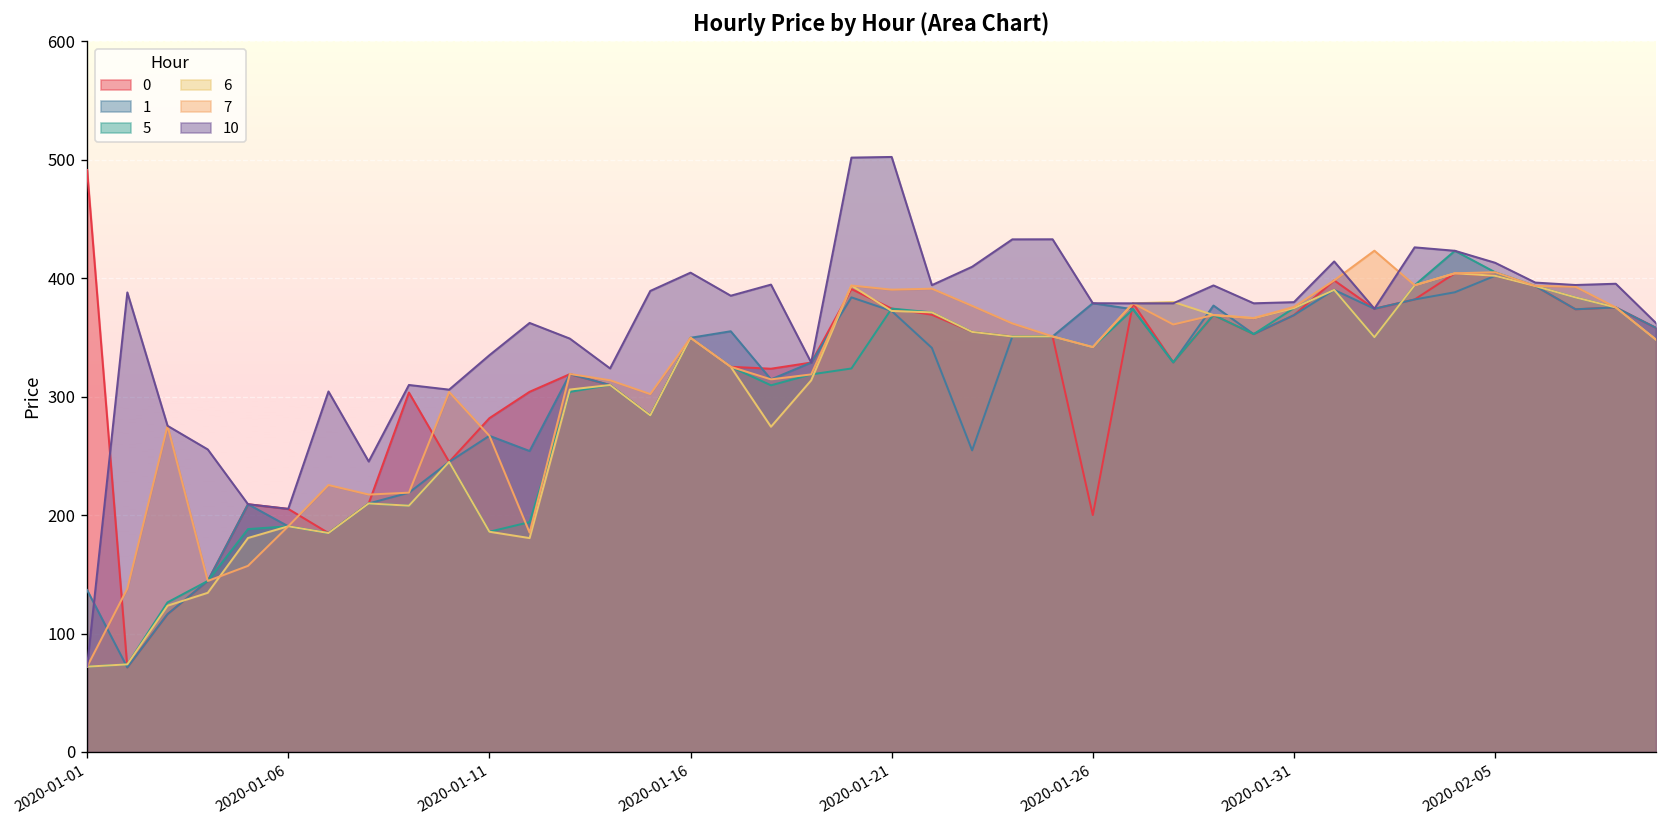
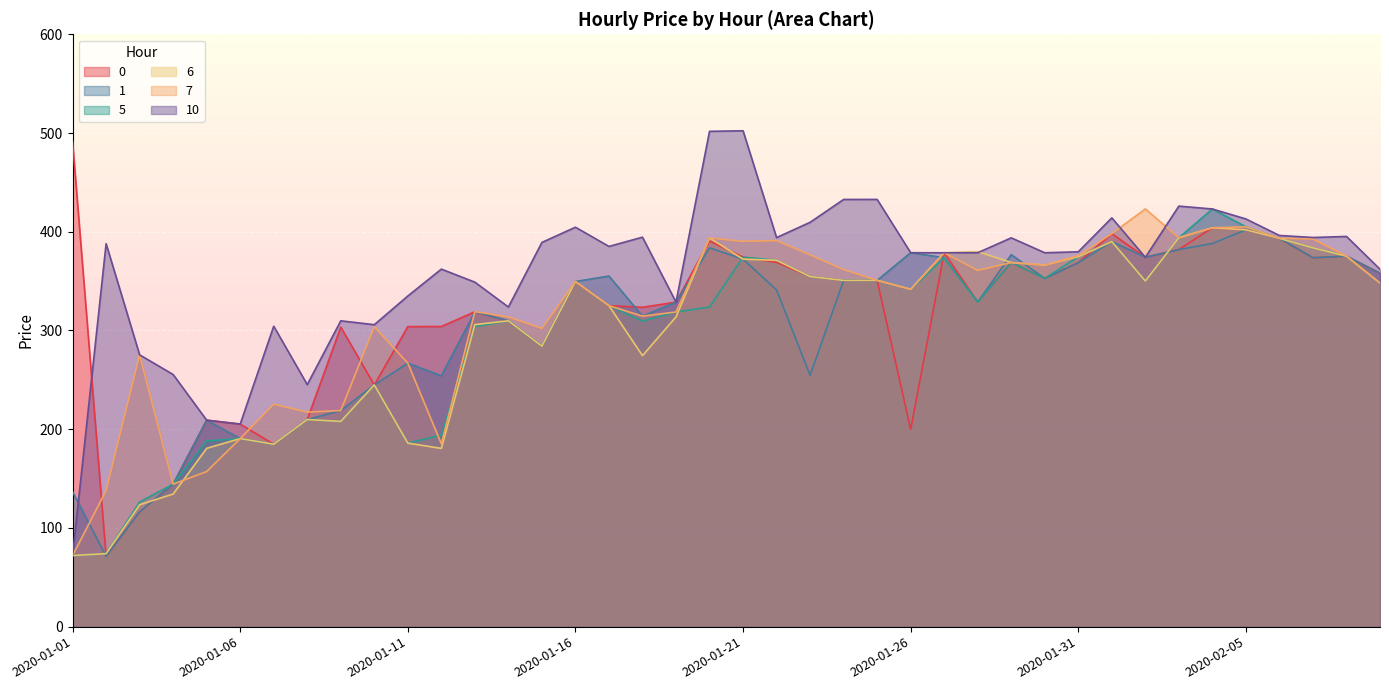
0, 2020-01-11: 280 -> 300
